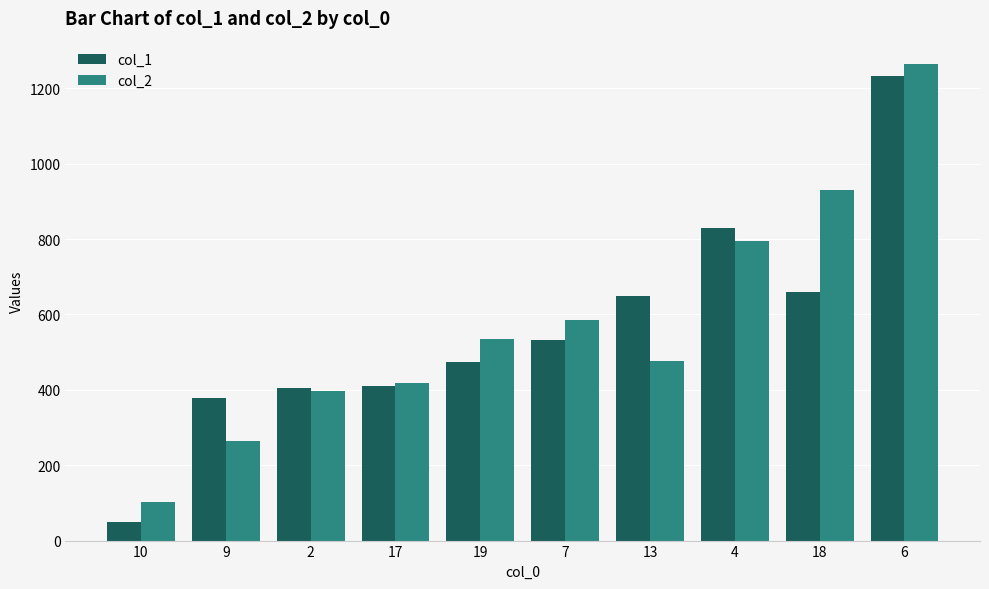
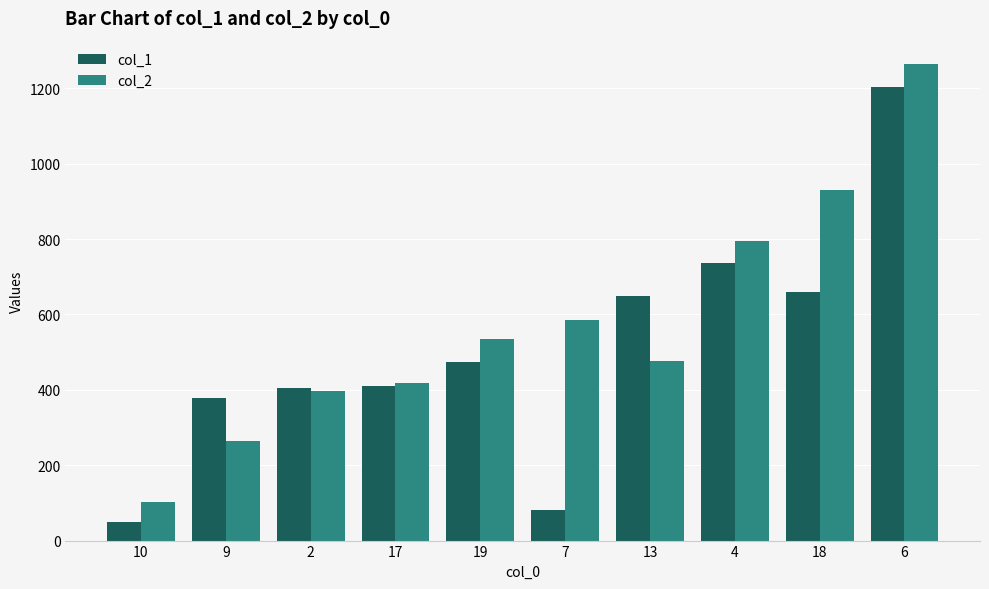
col_1, 7: 530 -> 80
col_1, 4: 830 -> 740
col_1, 6: 1230 -> 1200
